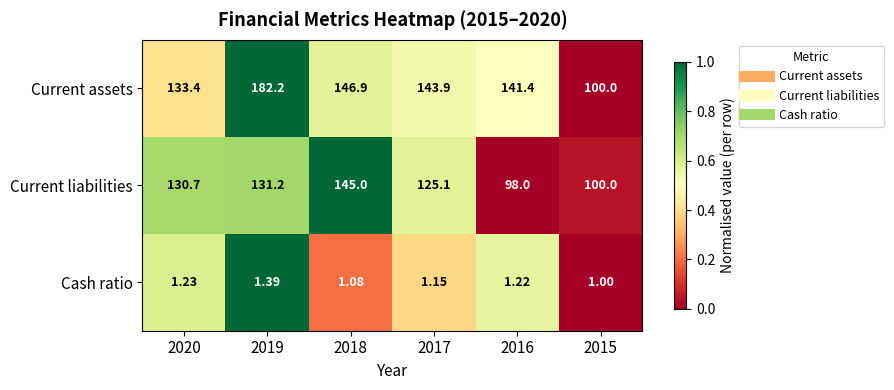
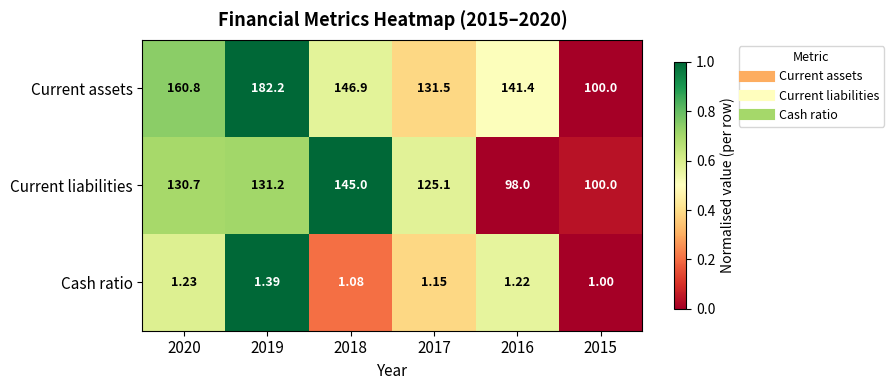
Current assets, 2020: 133.4 -> 160.8
Current assets, 2017: 143.9 -> 131.5
